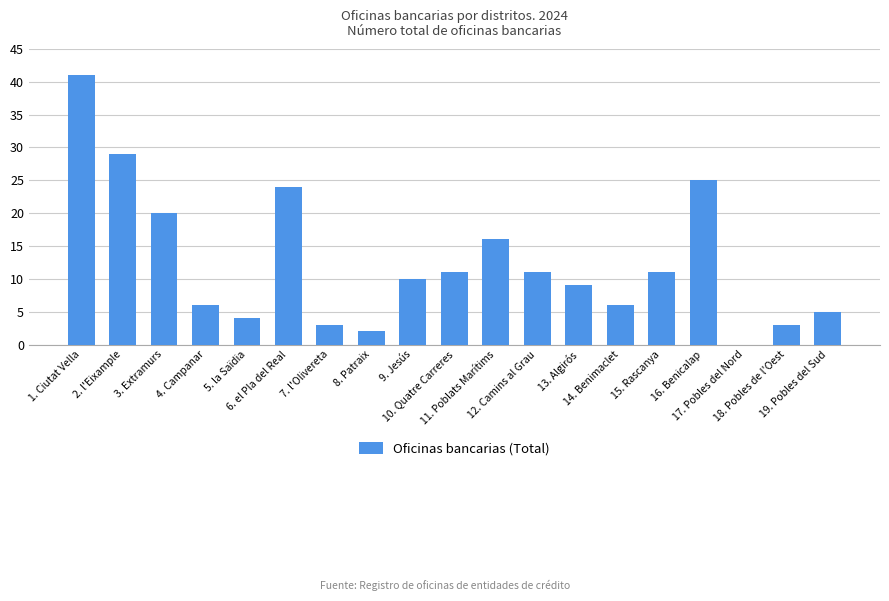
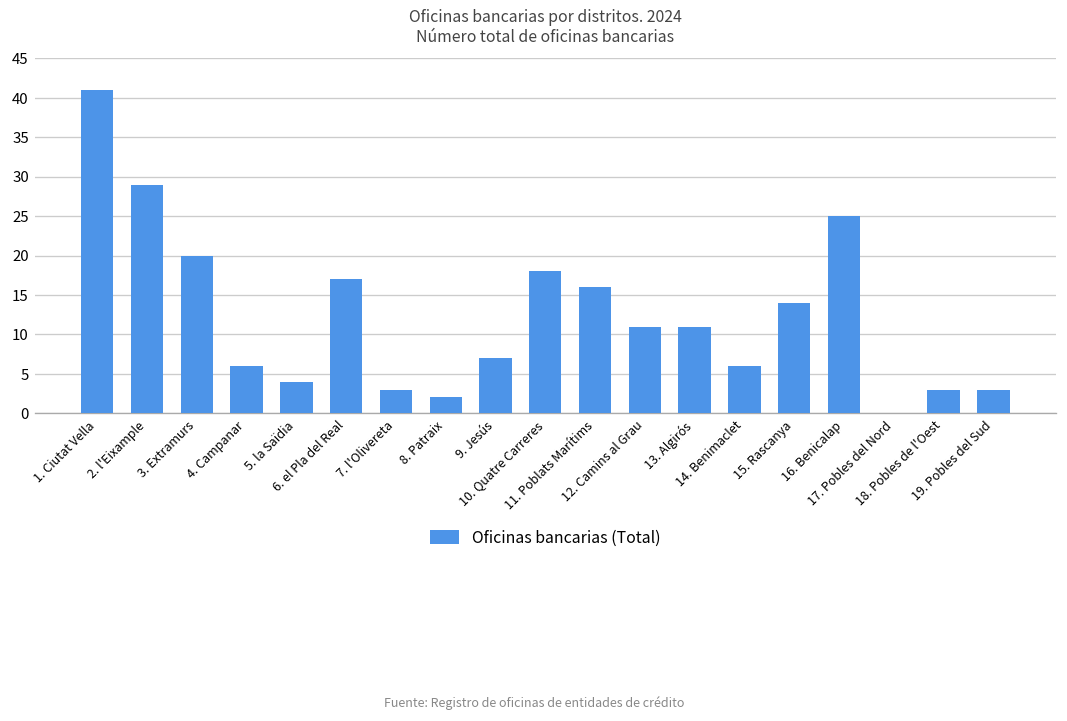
6. el Pla del Real: 24 -> 17
9. Jesús: 10 -> 7
10. Quatre Carreres: 11 -> 18
13. Algirós: 9 -> 11
15. Rascanya: 11 -> 14
19. Pobles del Sud: 5 -> 3
